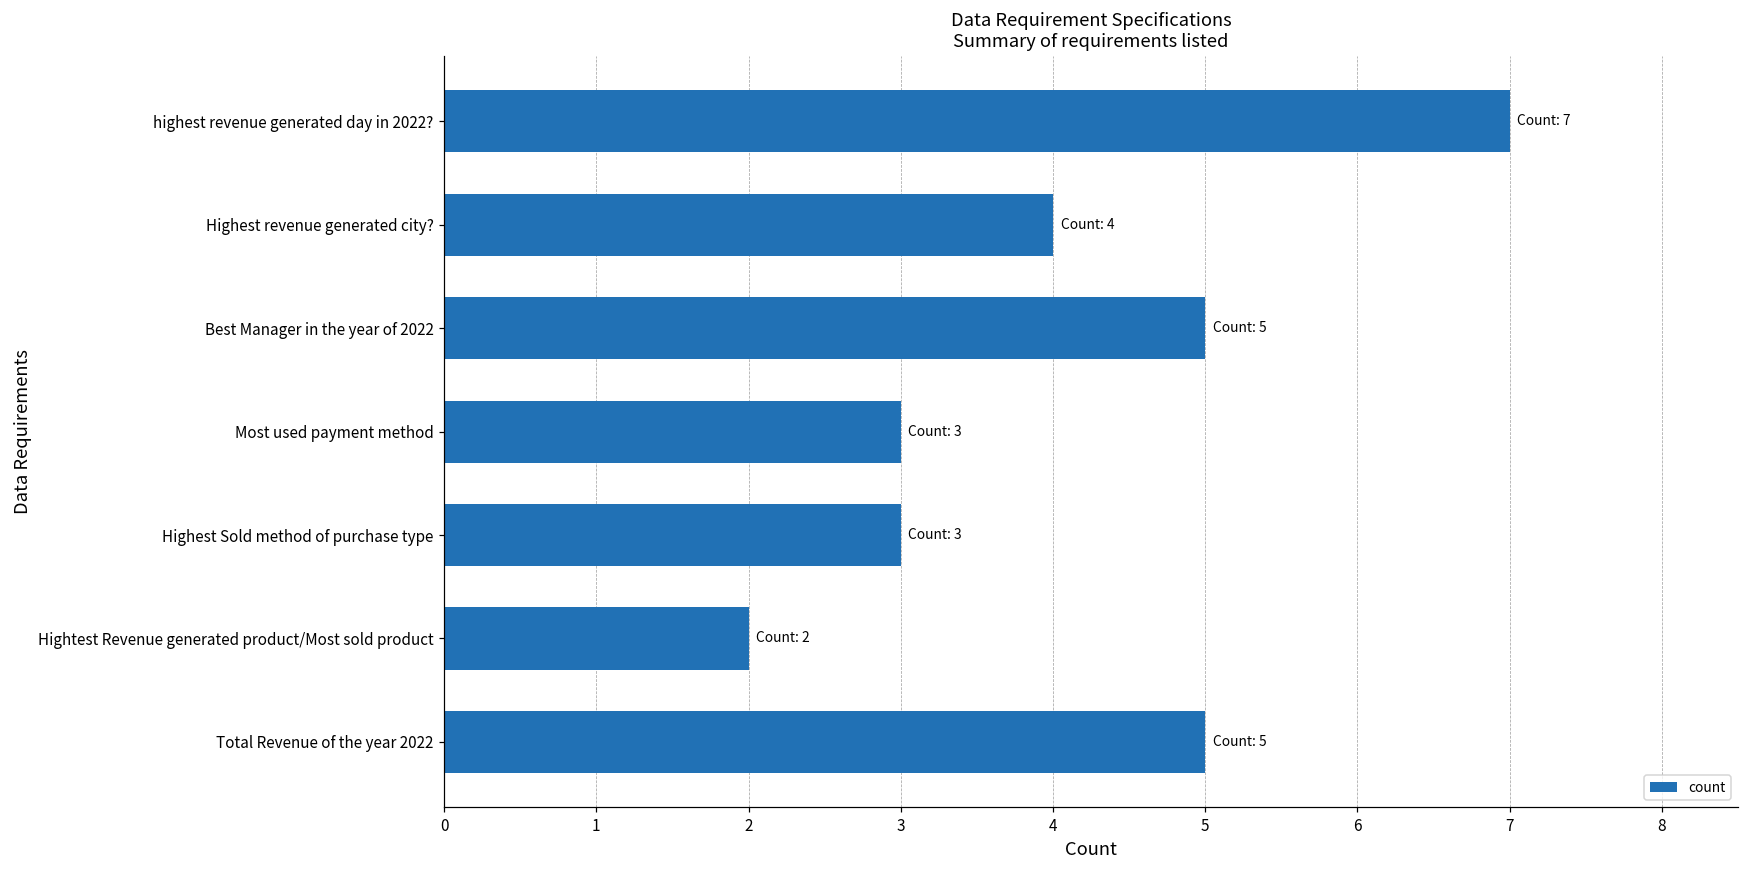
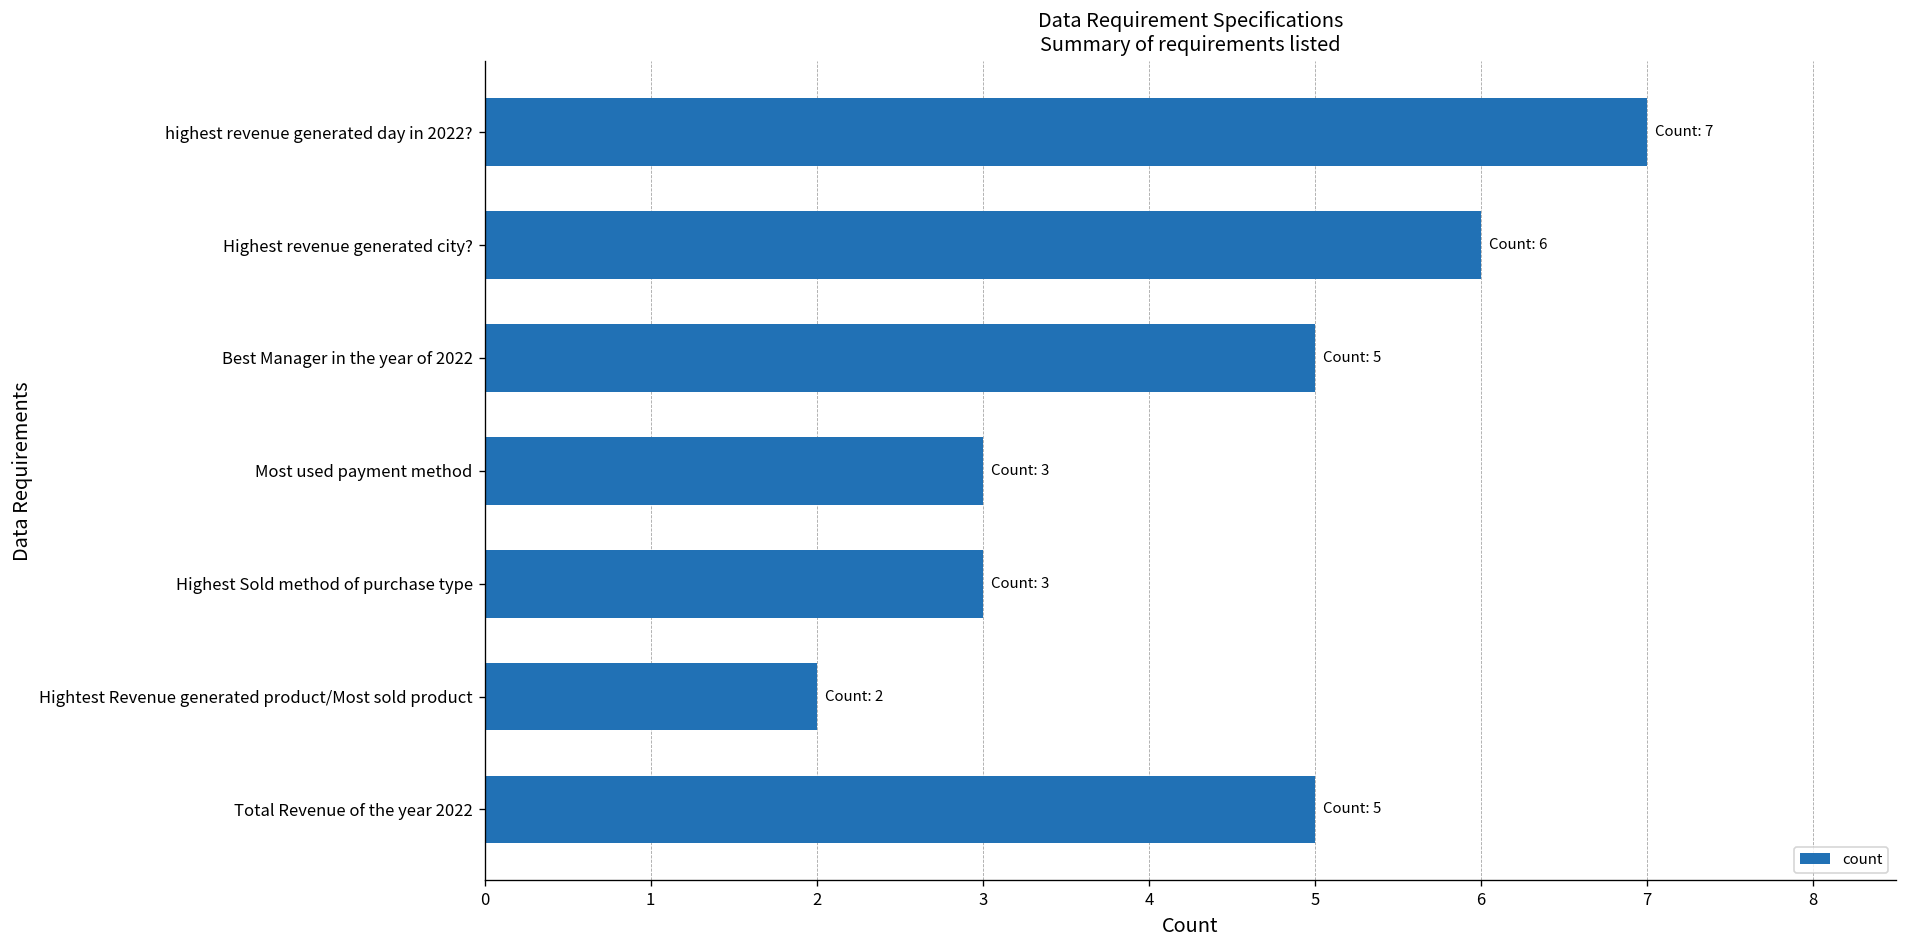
Highest revenue generated city?: 4 -> 6
